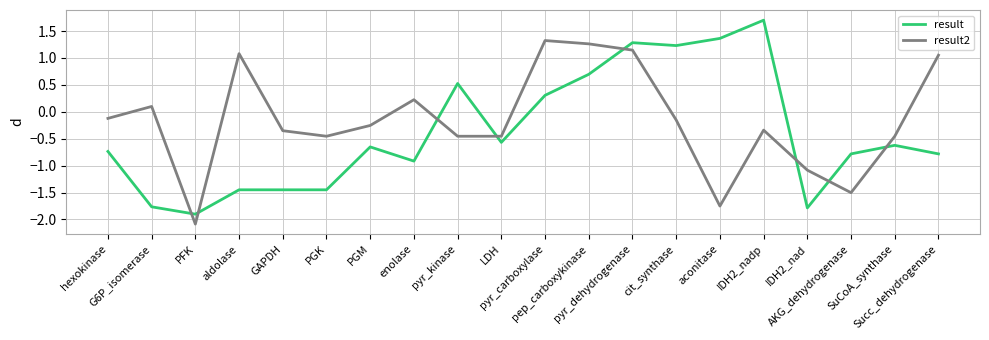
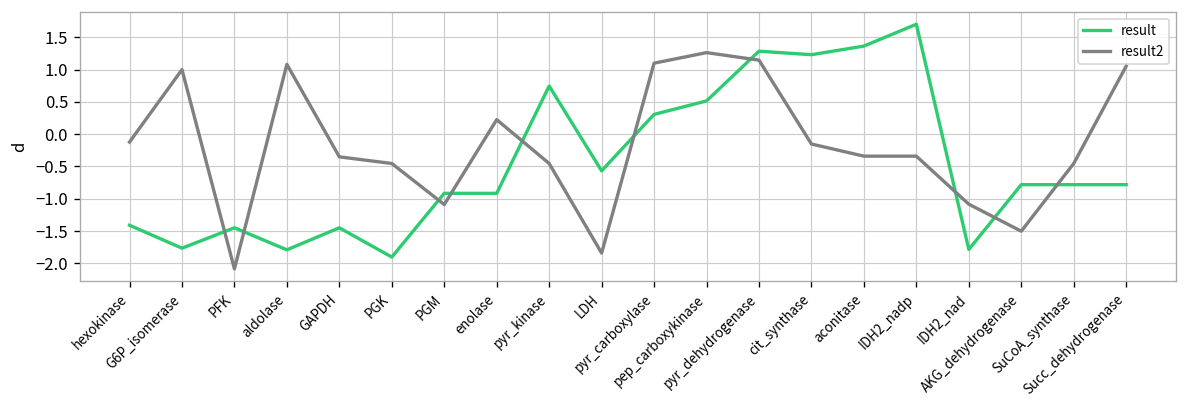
result, hexokinase: -0.7 -> -1.4
result2, G6P_isomerase: 0.1 -> 1.0
result, PFK: -1.9 -> -1.4
result, aldolase: -1.4 -> -1.8
result, PGK: -1.4 -> -1.9
result, PGM: -0.7 -> -0.9
result2, PGM: -0.3 -> -1.1
result, pyr_kinase: 0.5 -> 0.7
result2, LDH: -0.5 -> -1.8
result2, pyr_carboxylase: 1.3 -> 1.1
result, pep_carboxykinase: 0.7 -> 0.5
result2, aconitase: -1.8 -> -0.3
result, SuCoA_synthase: -0.6 -> -0.8
